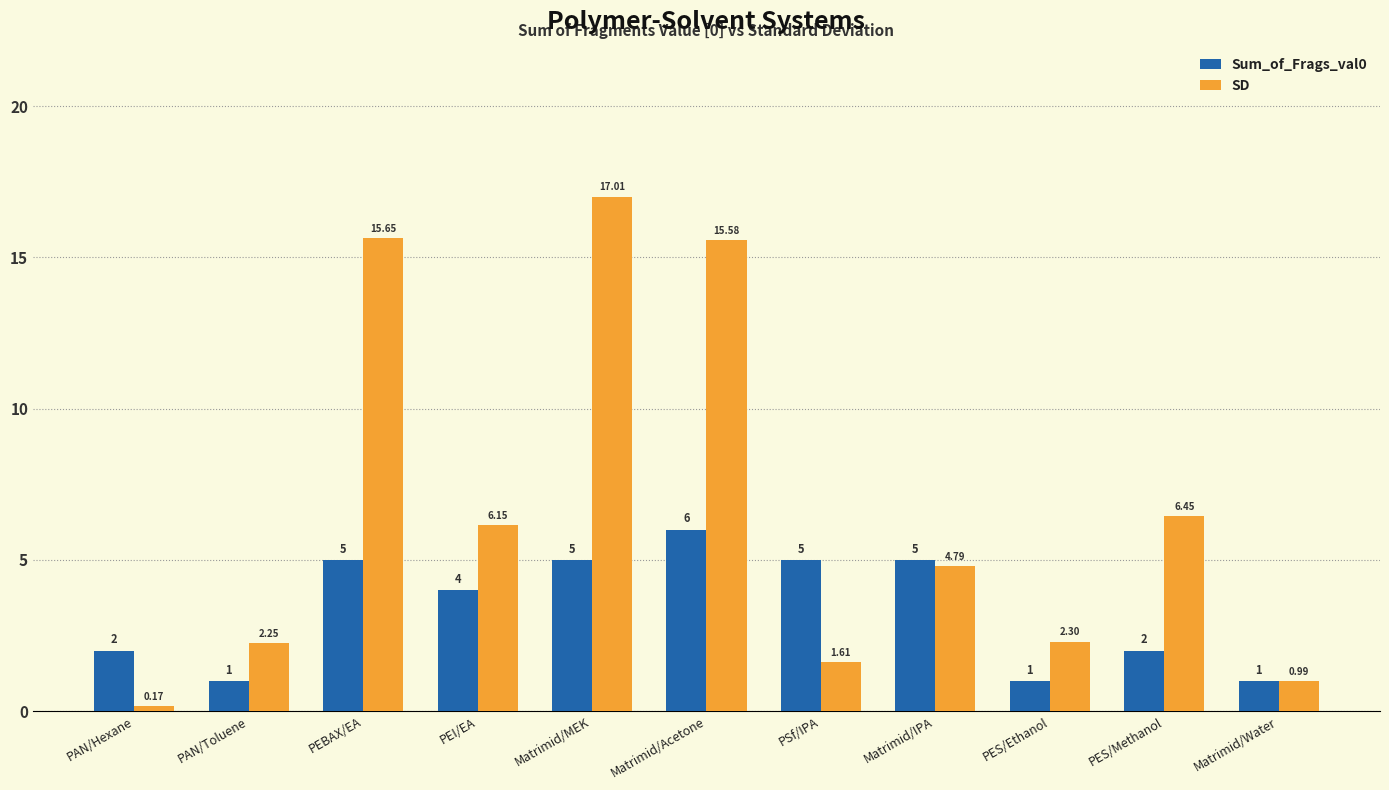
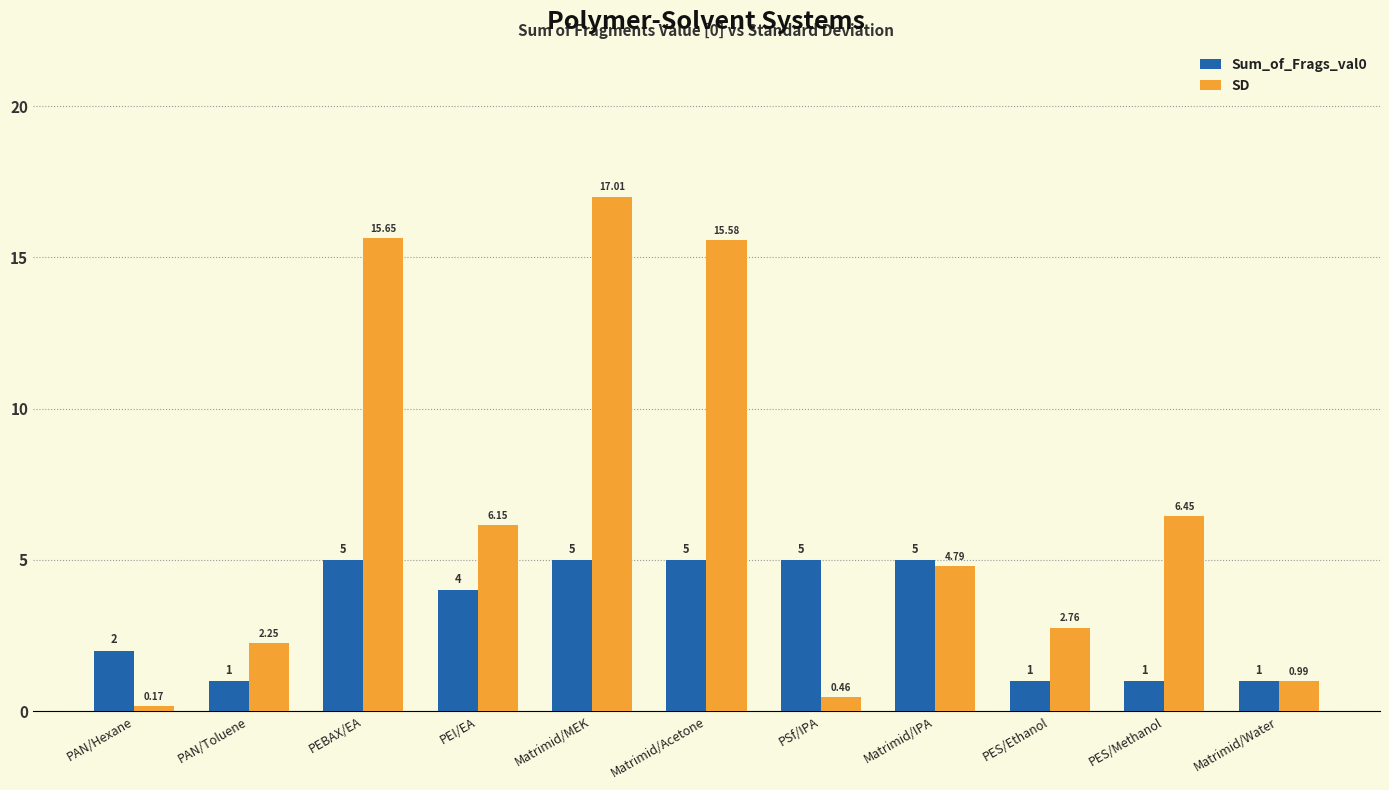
Sum_of_Frags_val0, Matrimid/Acetone: 6 -> 5
SD, PSf/IPA: 1.61 -> 0.46
SD, PES/Ethanol: 2.30 -> 2.76
Sum_of_Frags_val0, PES/Methanol: 2 -> 1
